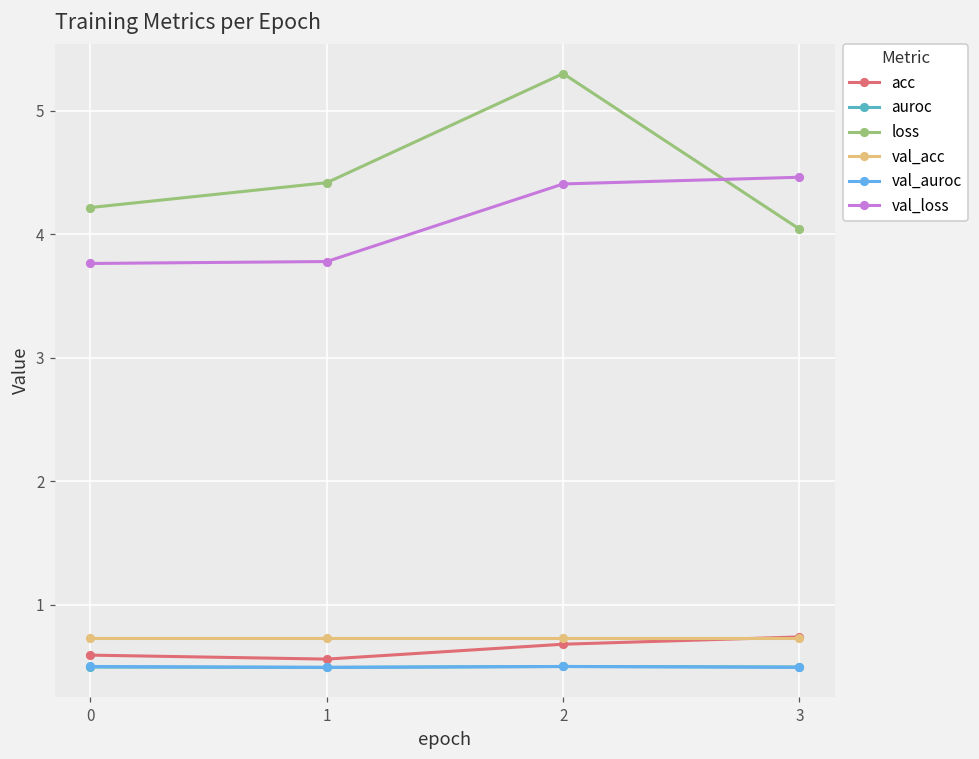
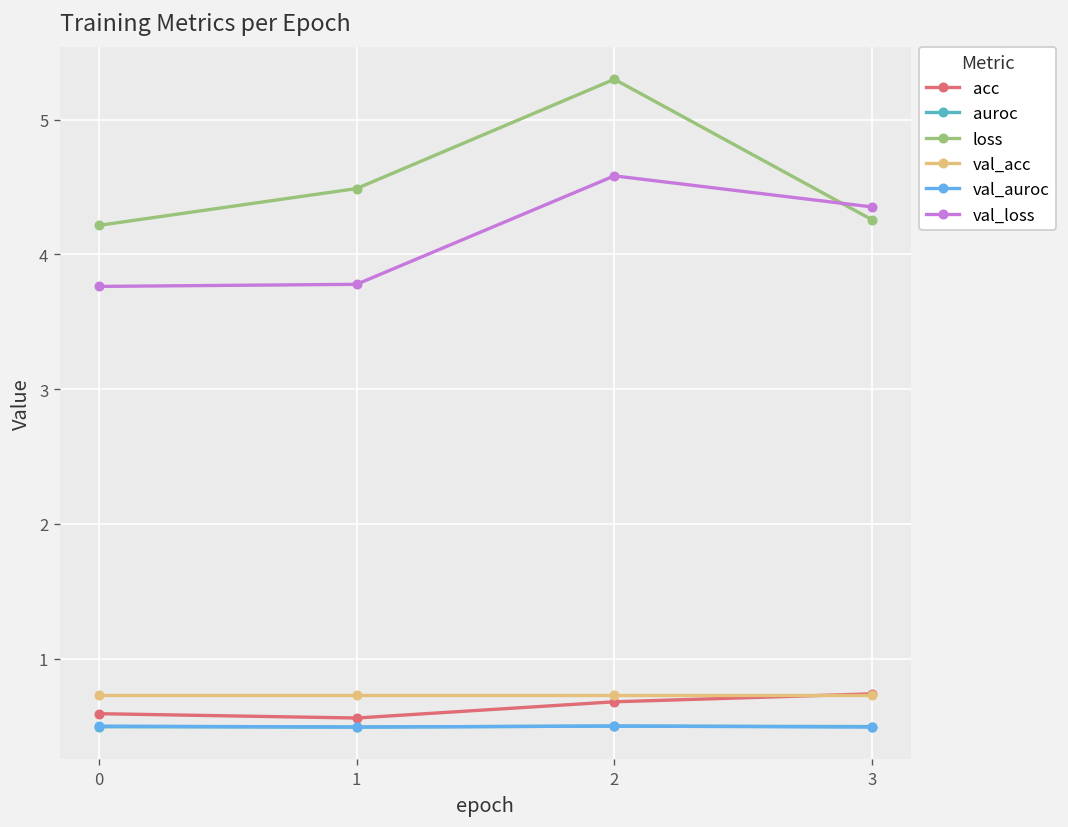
loss, 1: 4.42 -> 4.49
val_loss, 2: 4.41 -> 4.58
loss, 3: 4.04 -> 4.26
val_loss, 3: 4.46 -> 4.35
